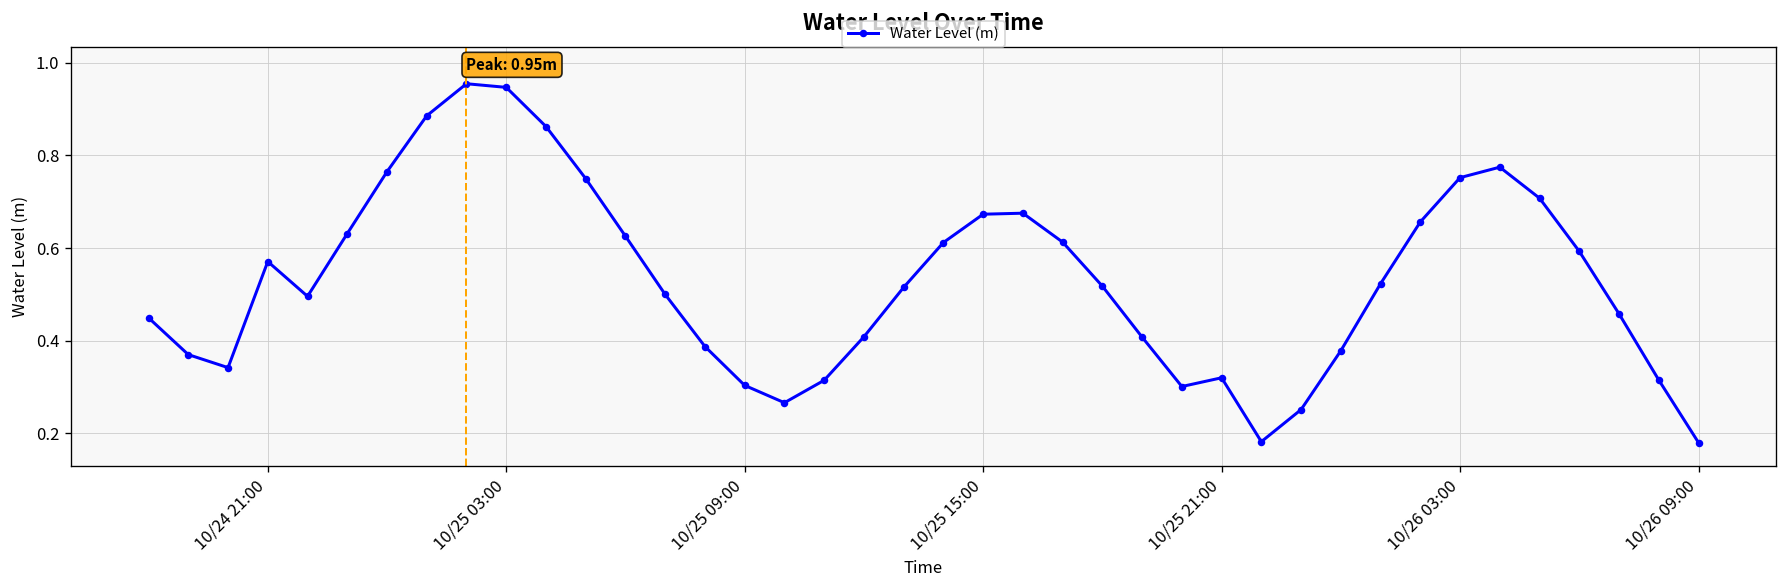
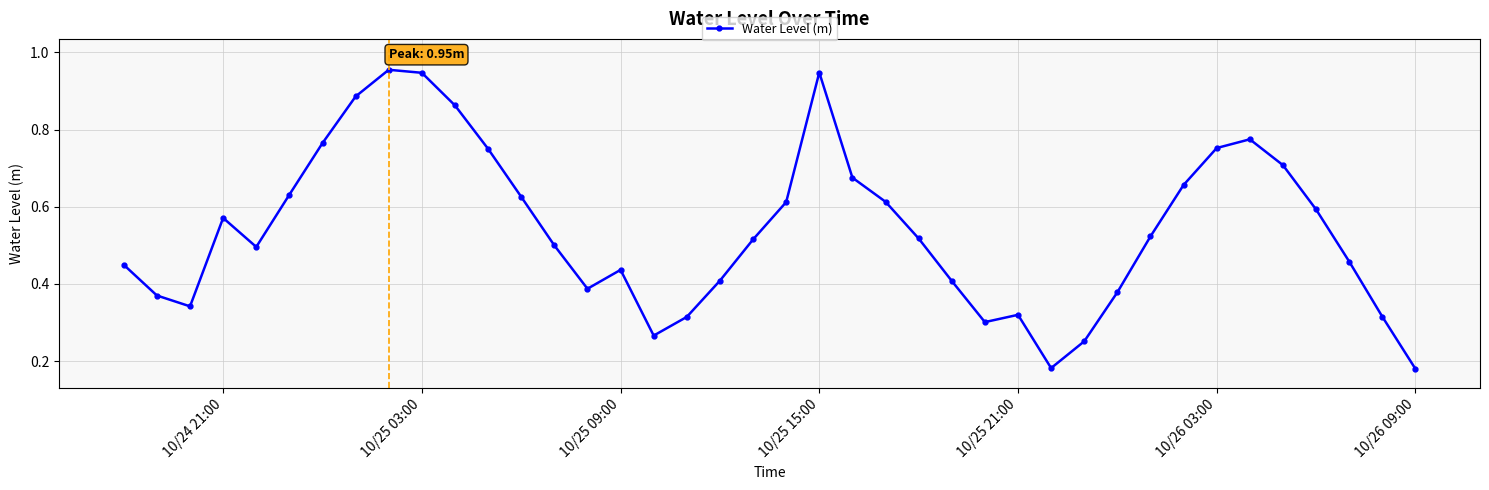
10/25 09:00: 0.30 -> 0.44
10/25 15:00: 0.67 -> 0.95
